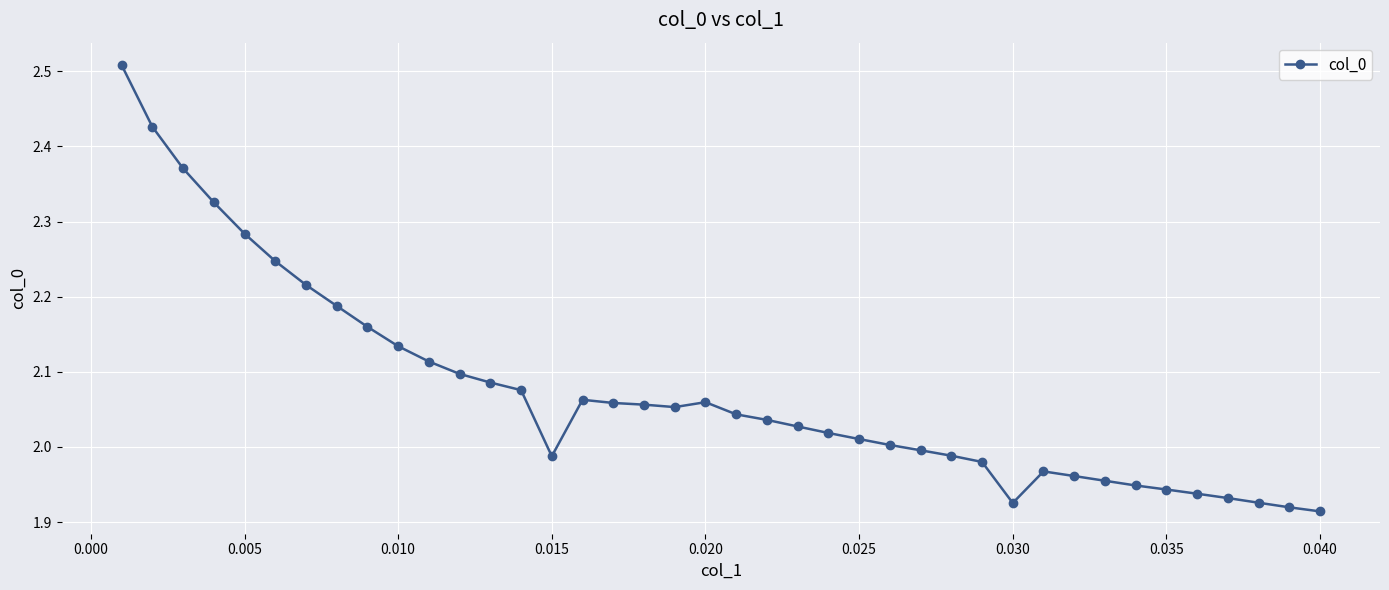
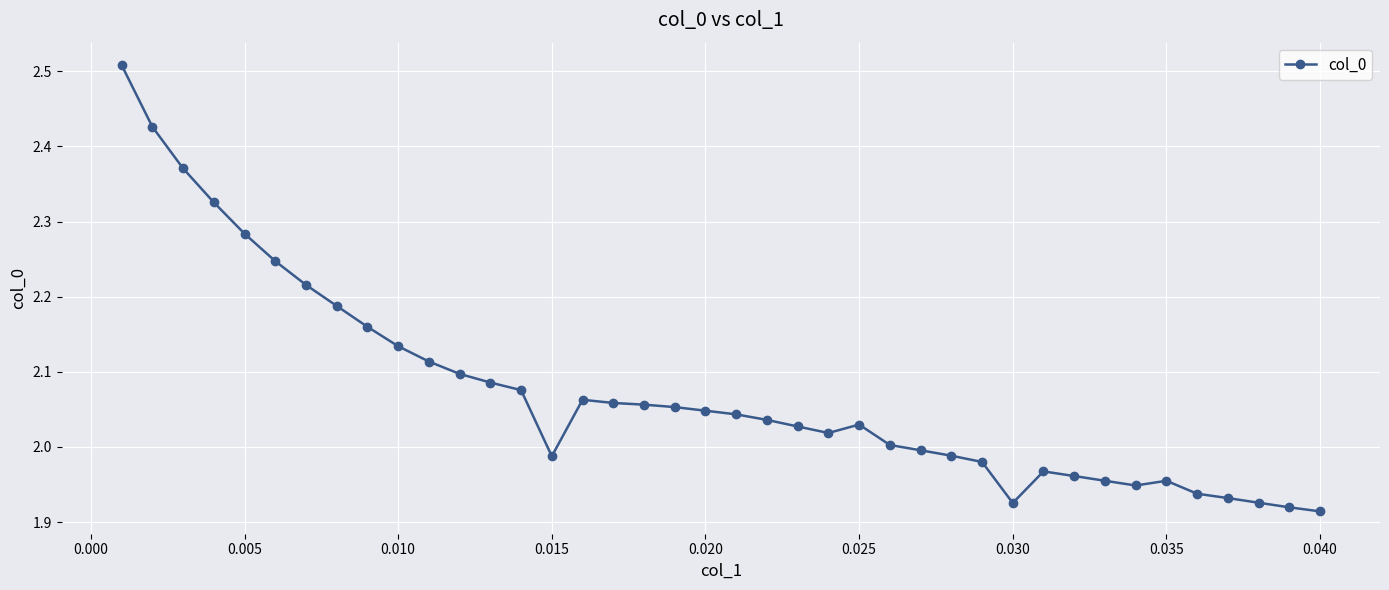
0.020: 2.06 -> 2.05
0.025: 2.01 -> 2.03
0.035: 1.94 -> 1.95
